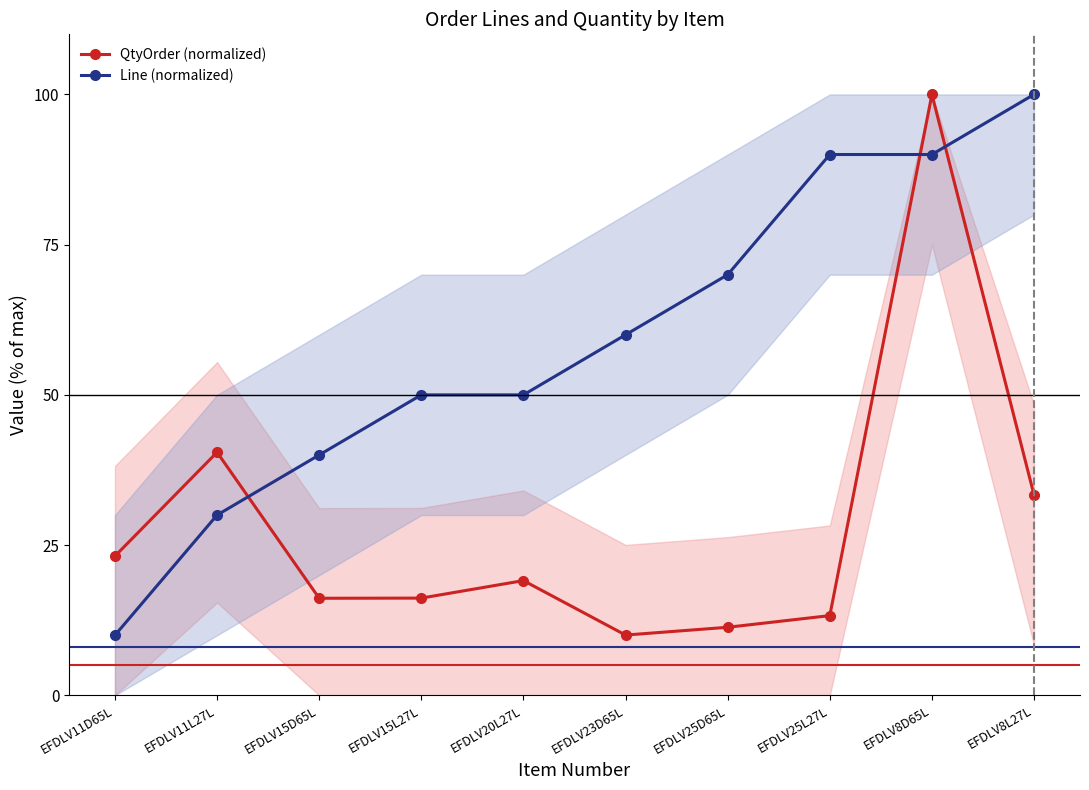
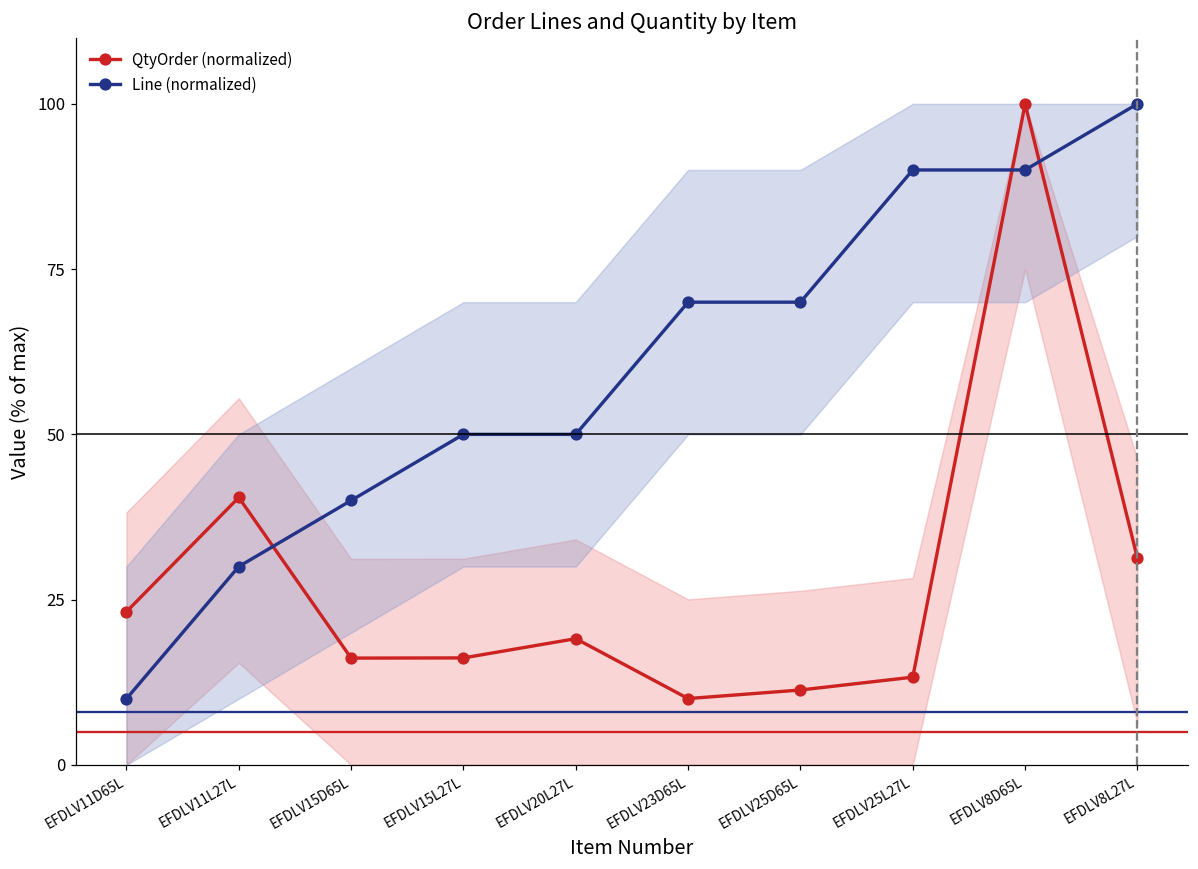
Line (normalized), EFDLV23D65L: 60 -> 70
QtyOrder (normalized), EFDLV8L27L: 33 -> 31
